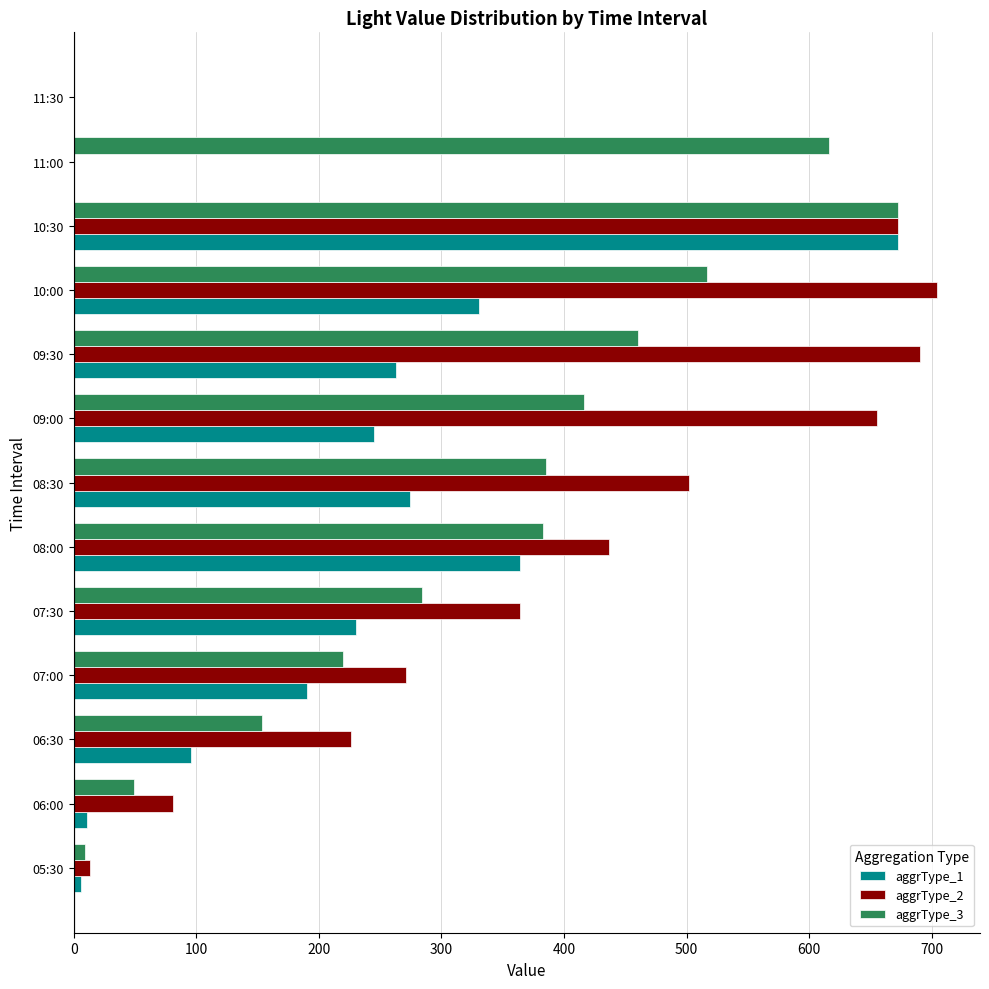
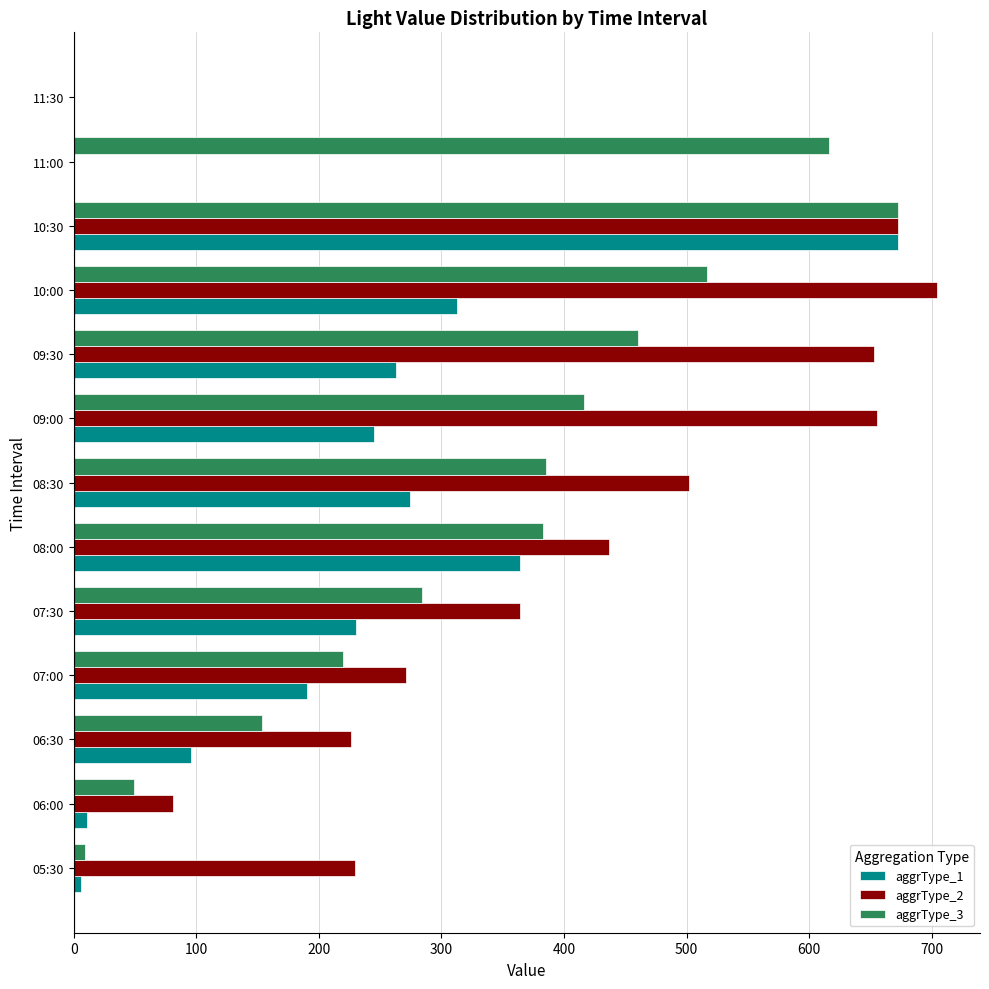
aggrType_1, 10:00: 331 -> 313
aggrType_2, 09:30: 691 -> 653
aggrType_2, 05:30: 13 -> 229
